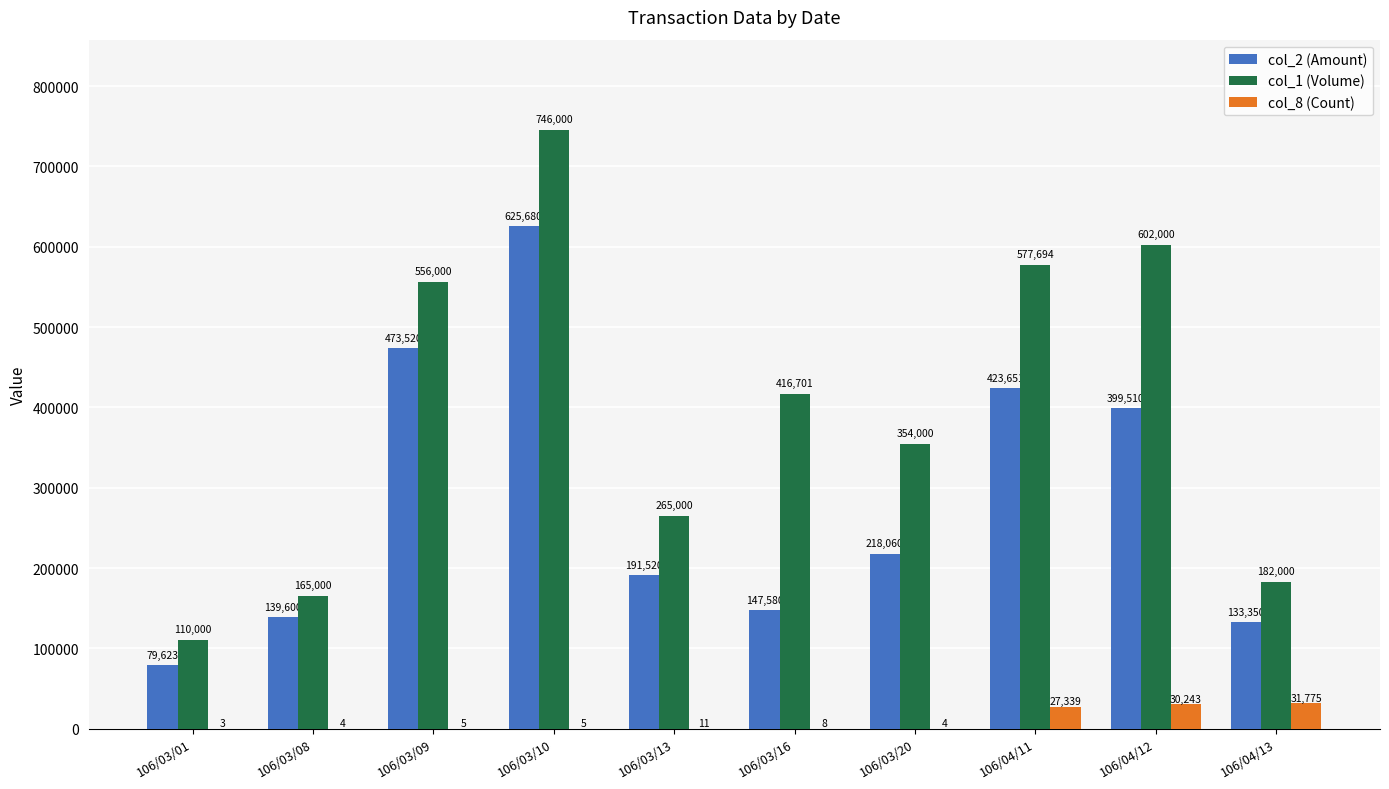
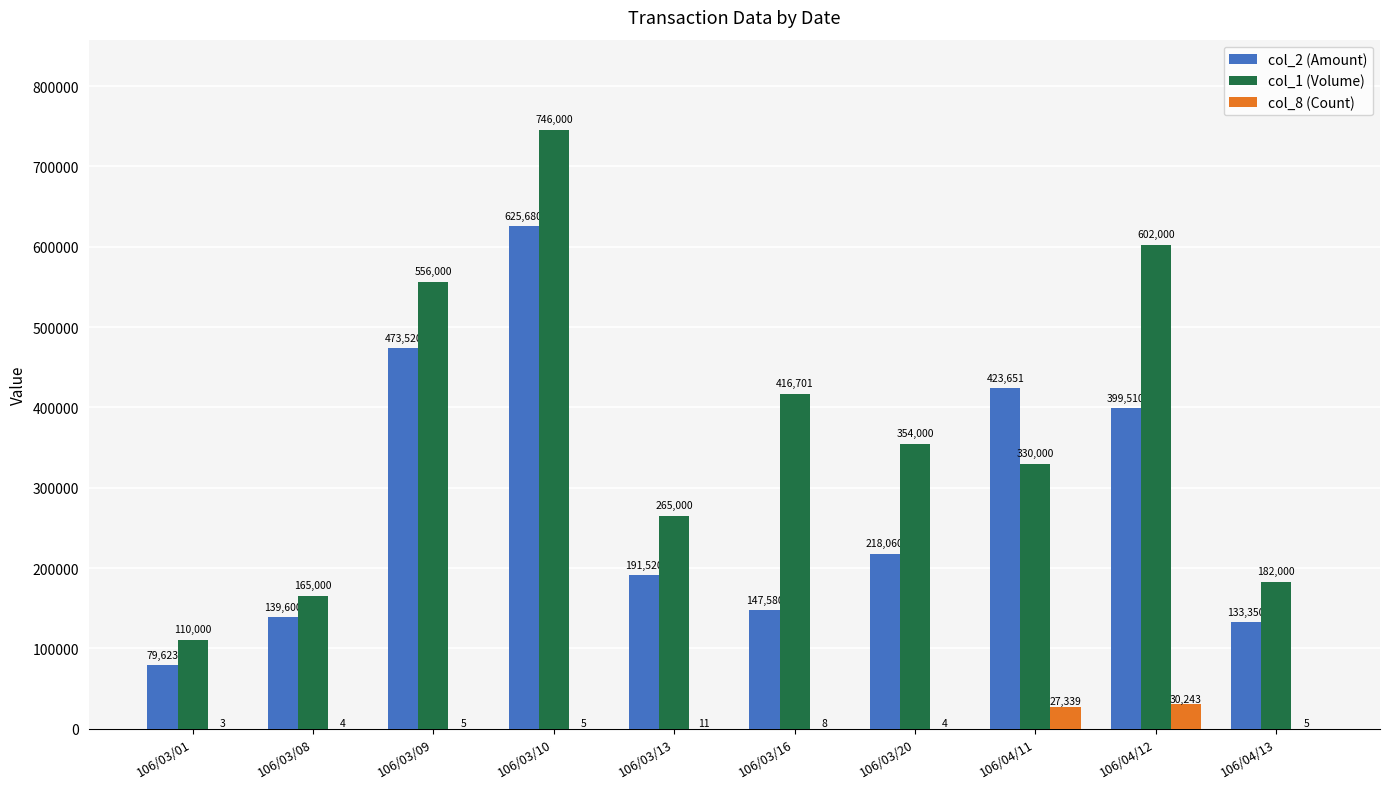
col_1 (Volume), 106/04/11: 577,694 -> 330,000
col_8 (Count), 106/04/13: 31,775 -> 5
